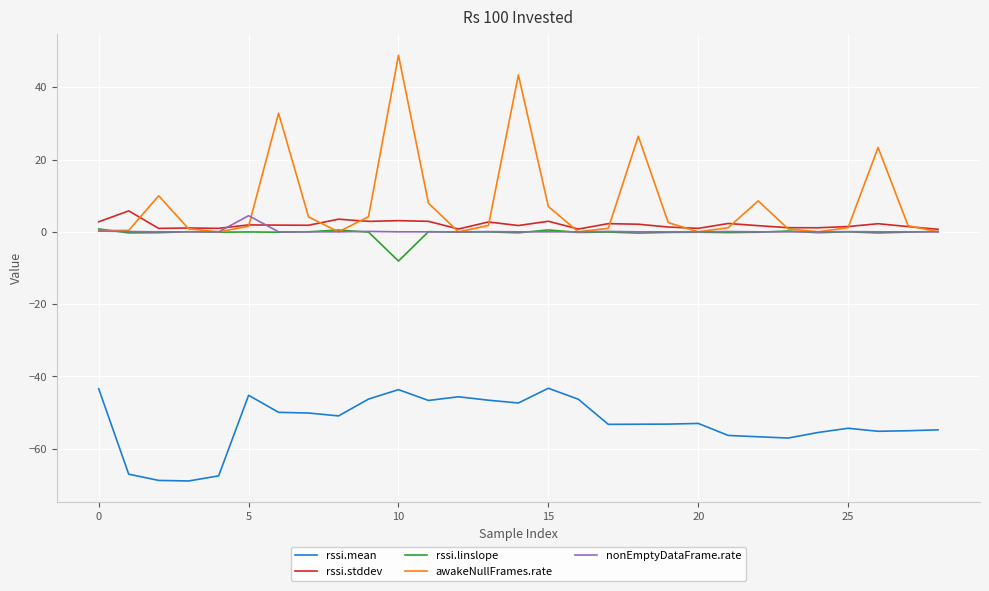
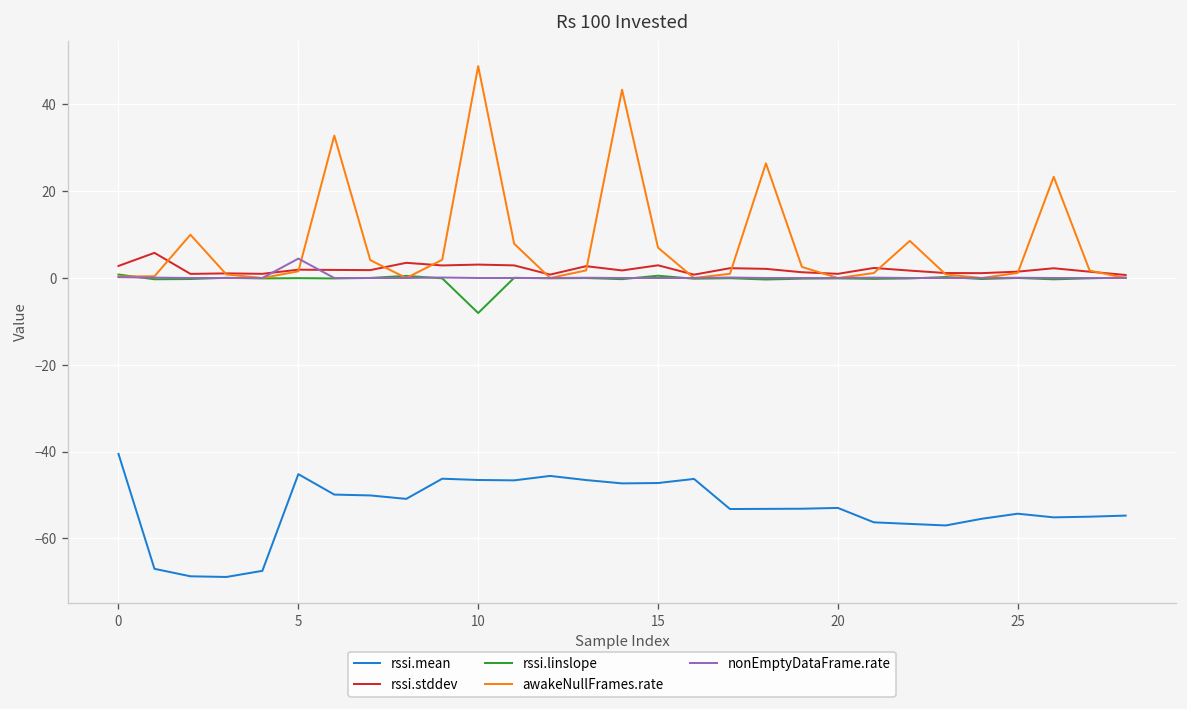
rssi.mean, 0: -43 -> -41
rssi.mean, 10: -44 -> -47
rssi.mean, 15: -43 -> -47
